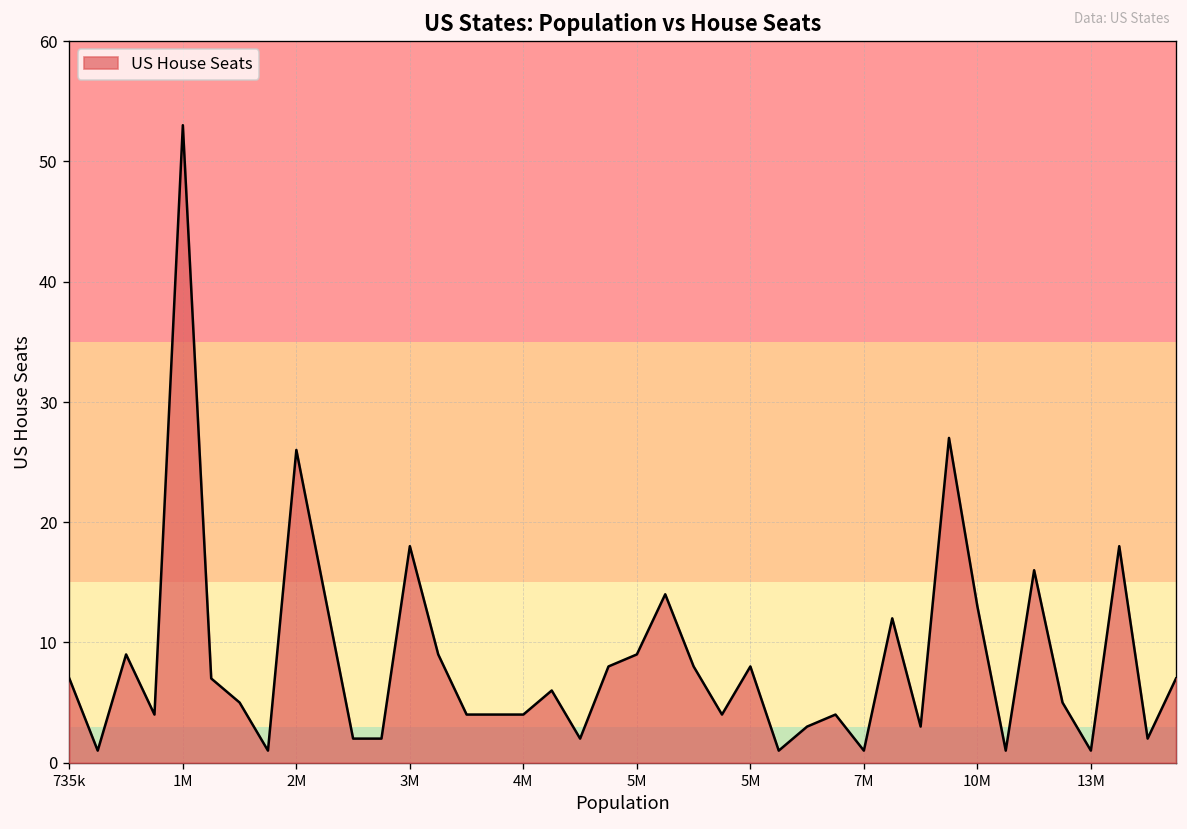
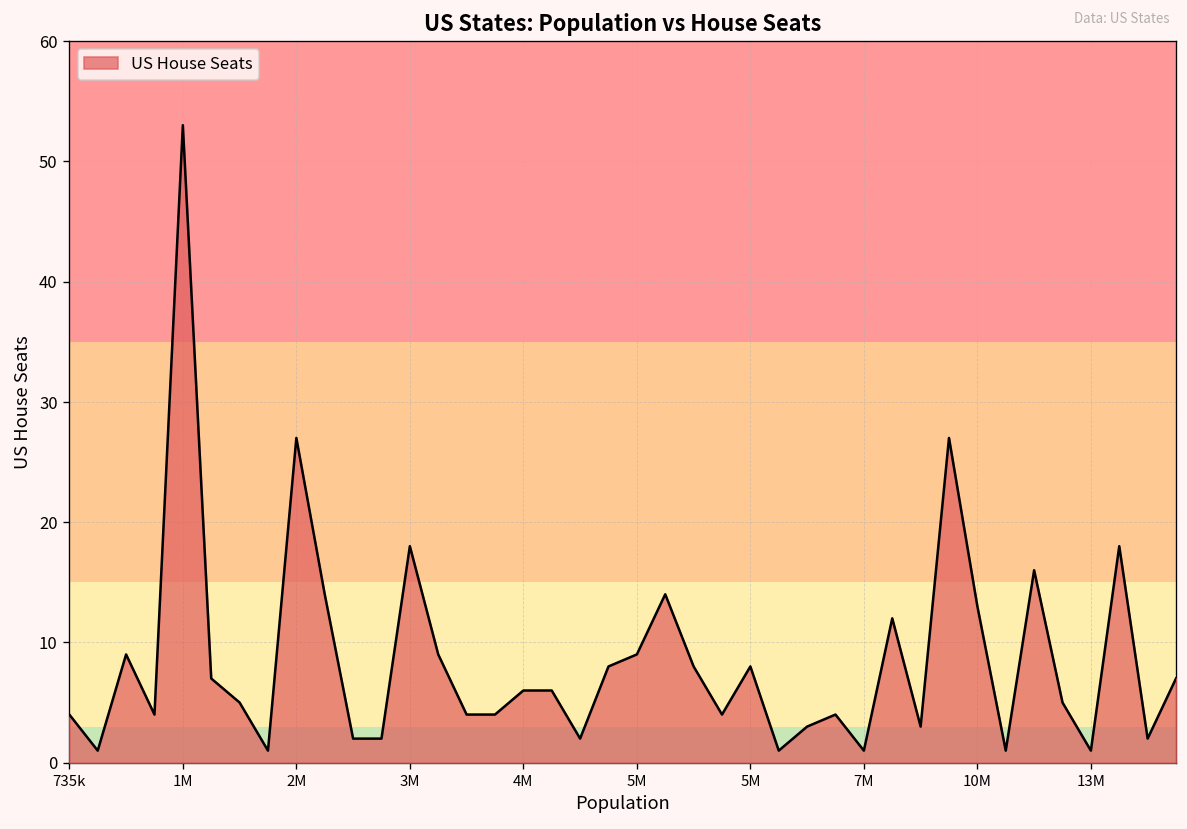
735k: 7 -> 4
2M: 26 -> 27
4M: 4 -> 6
